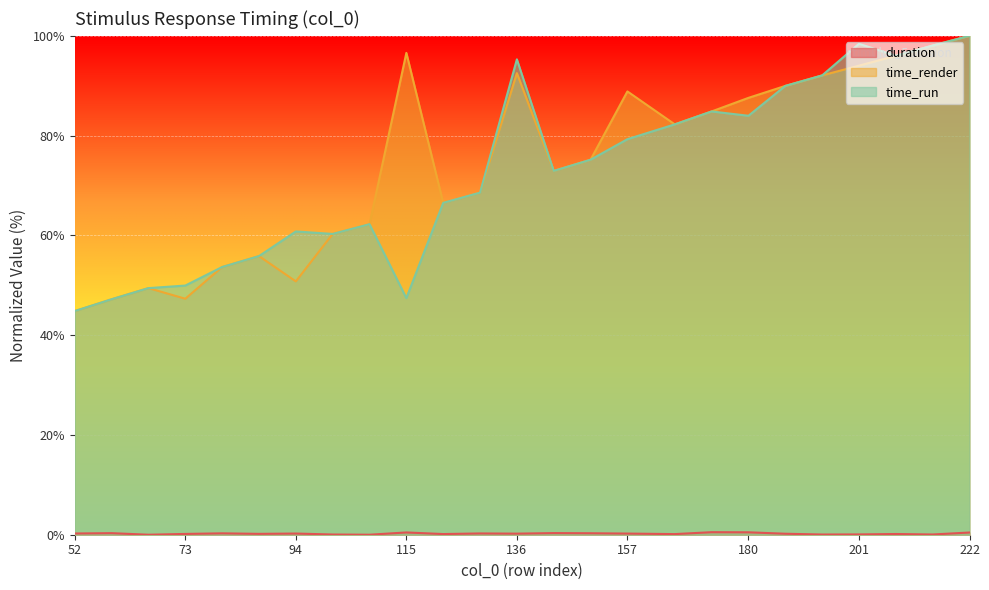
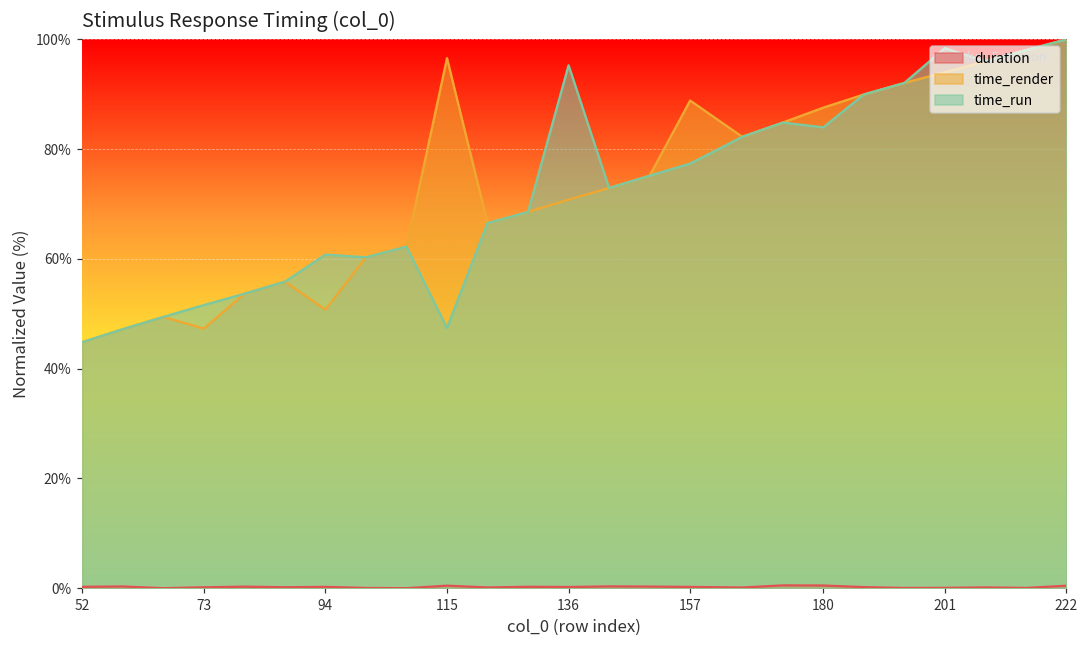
time_run, 73: 50% -> 52%
time_render, 136: 93% -> 71%
time_run, 157: 79% -> 77%
